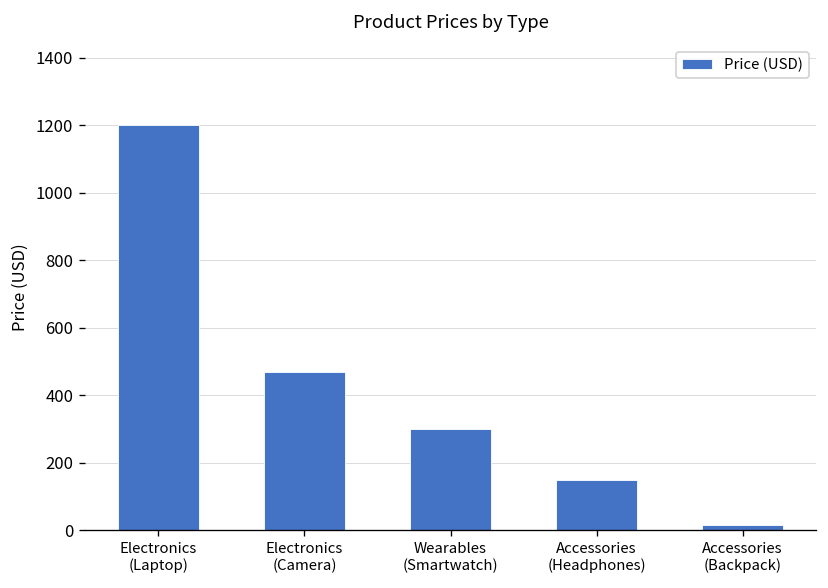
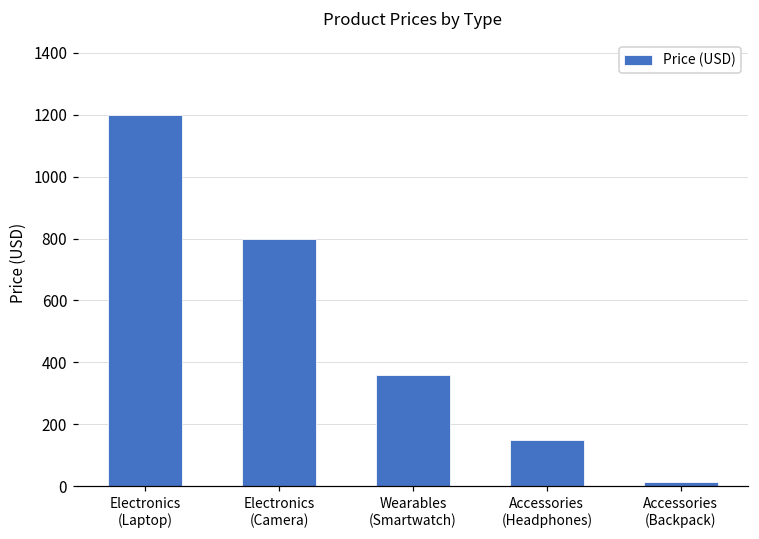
Electronics (Camera): 470 -> 800
Wearables (Smartwatch): 300 -> 360
